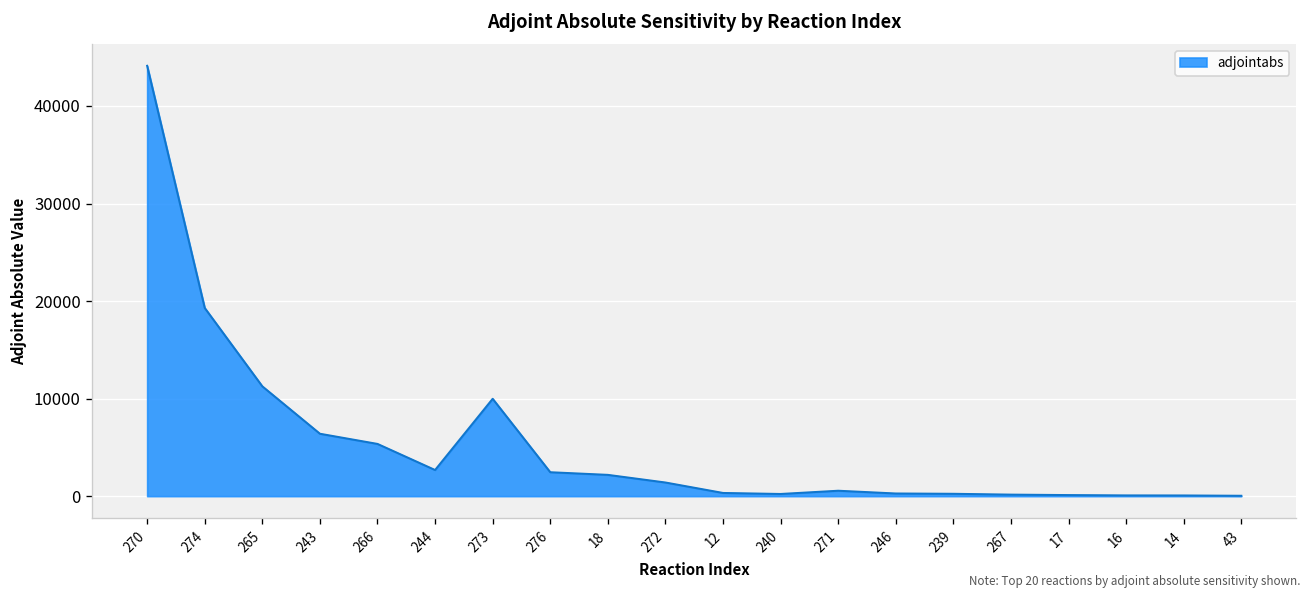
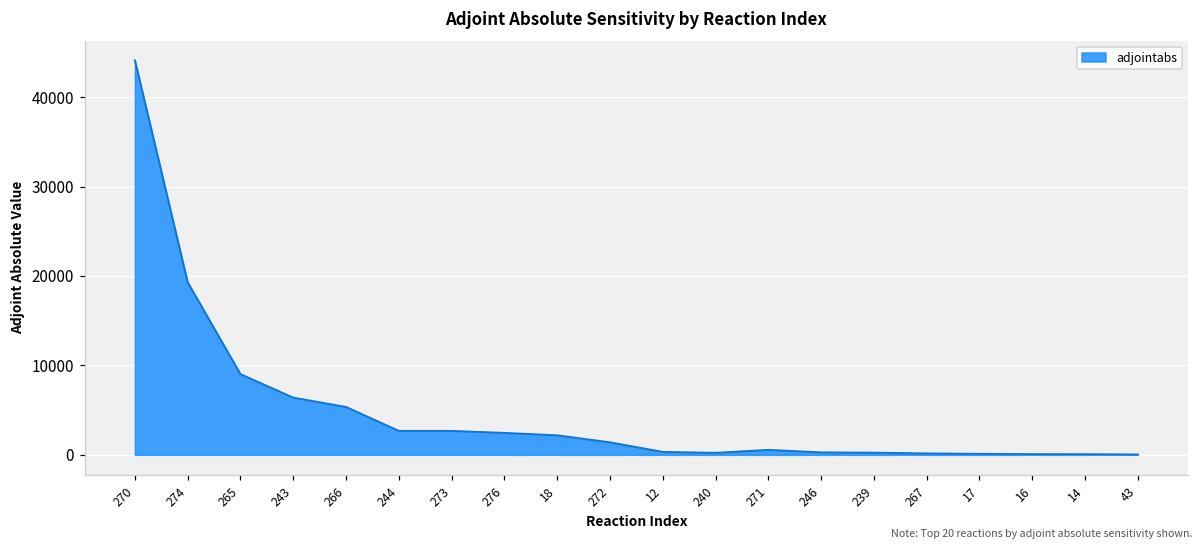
265: 11000 -> 9000
273: 10000 -> 3000
